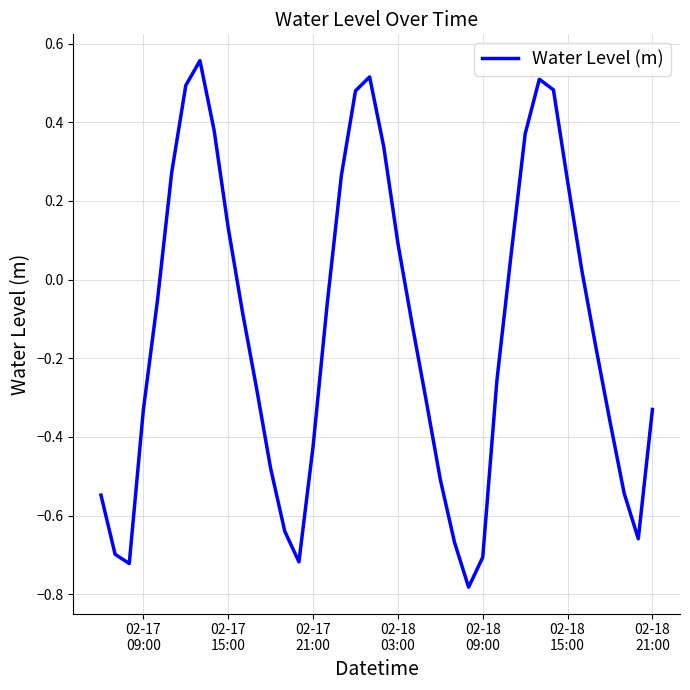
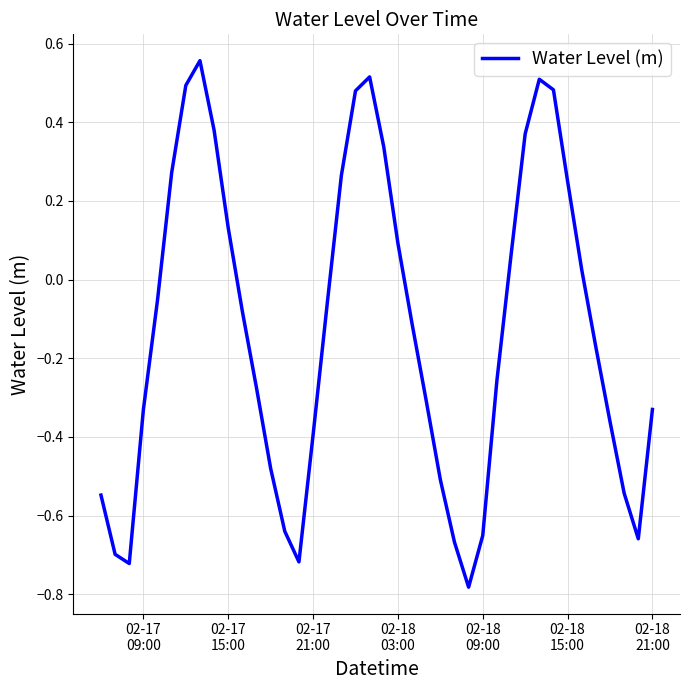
02-17 21:00: -0.42 -> -0.40
02-18 09:00: -0.71 -> -0.65
